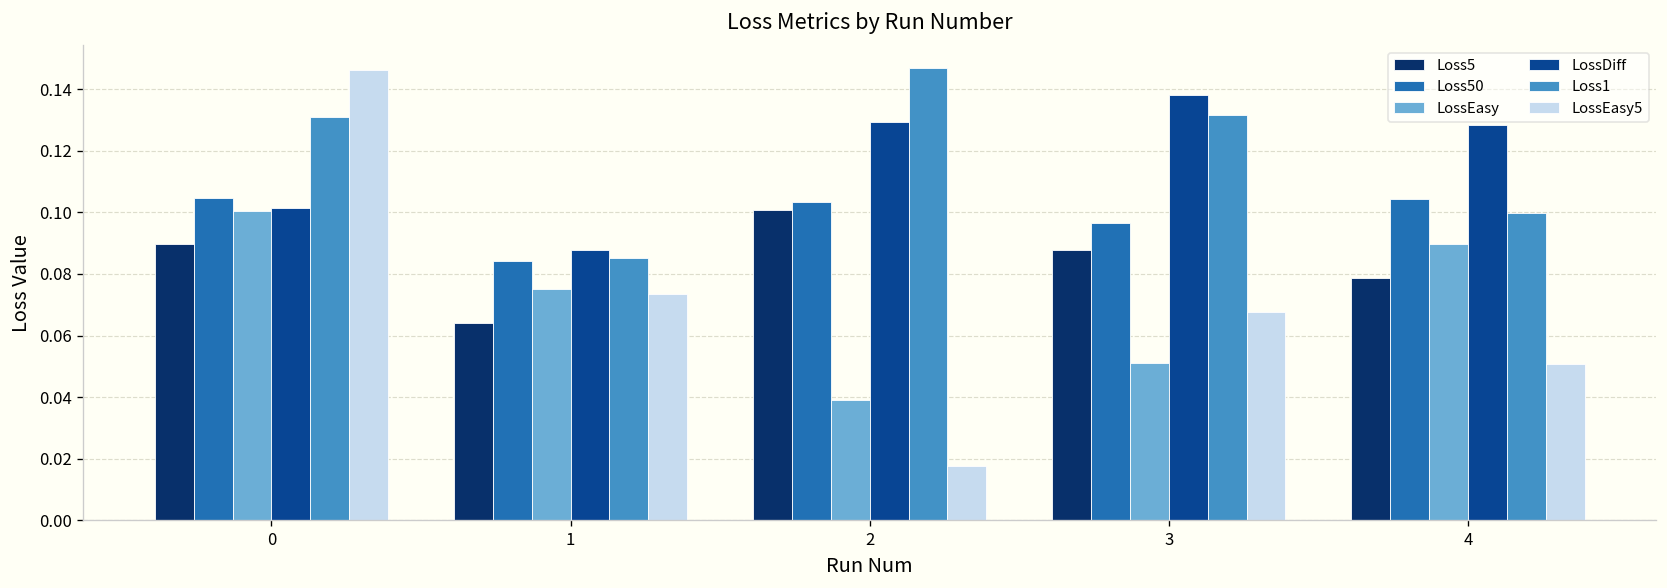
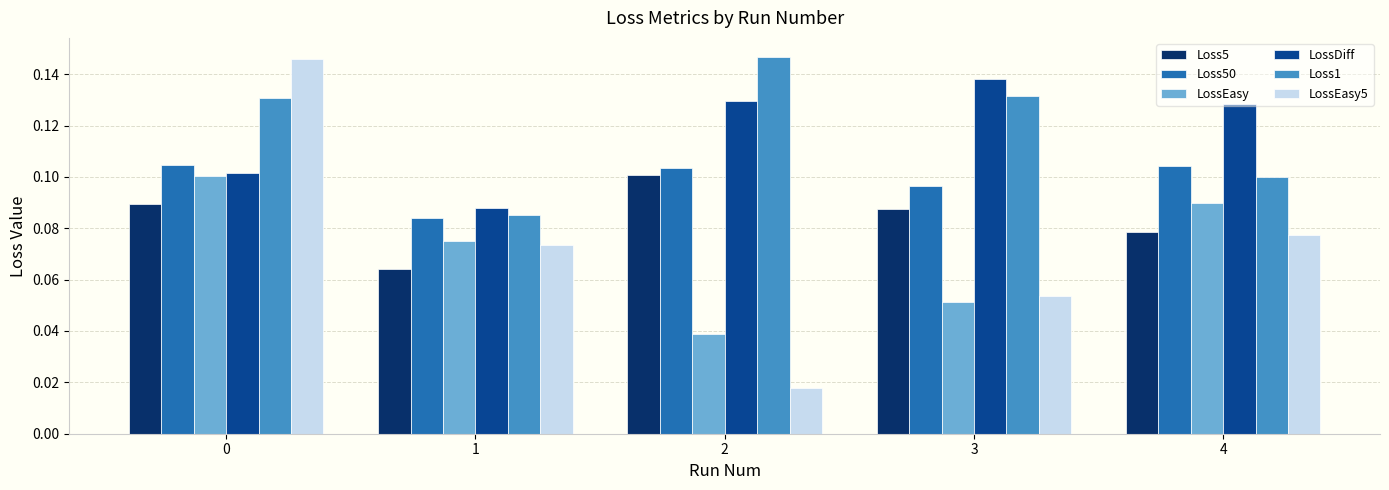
LossEasy5, 3: 0.068 -> 0.053
LossEasy5, 4: 0.051 -> 0.077
